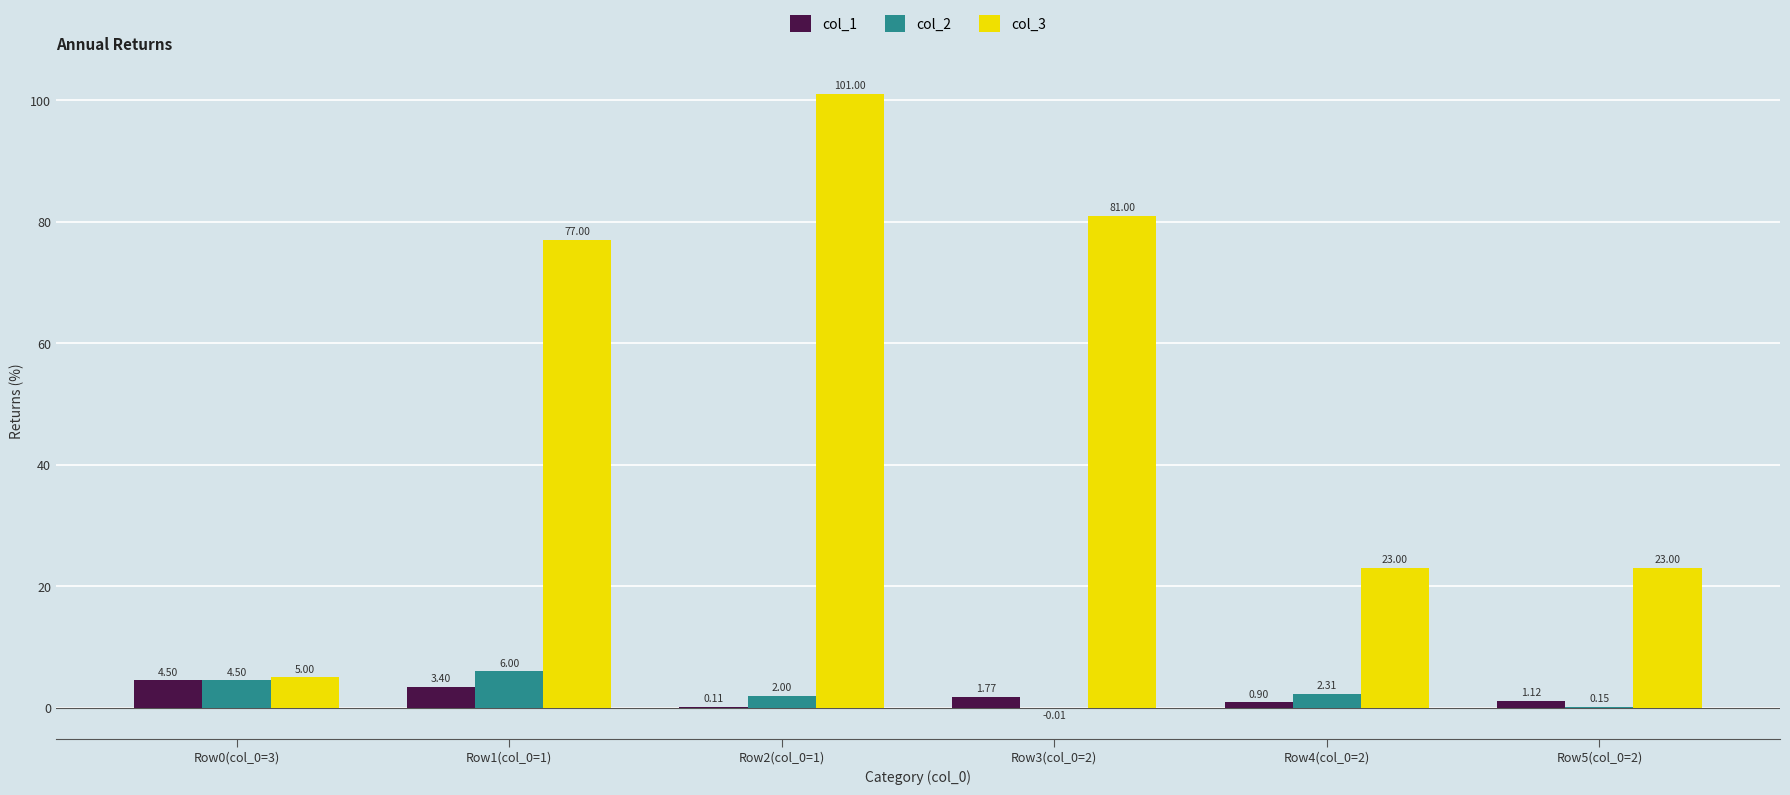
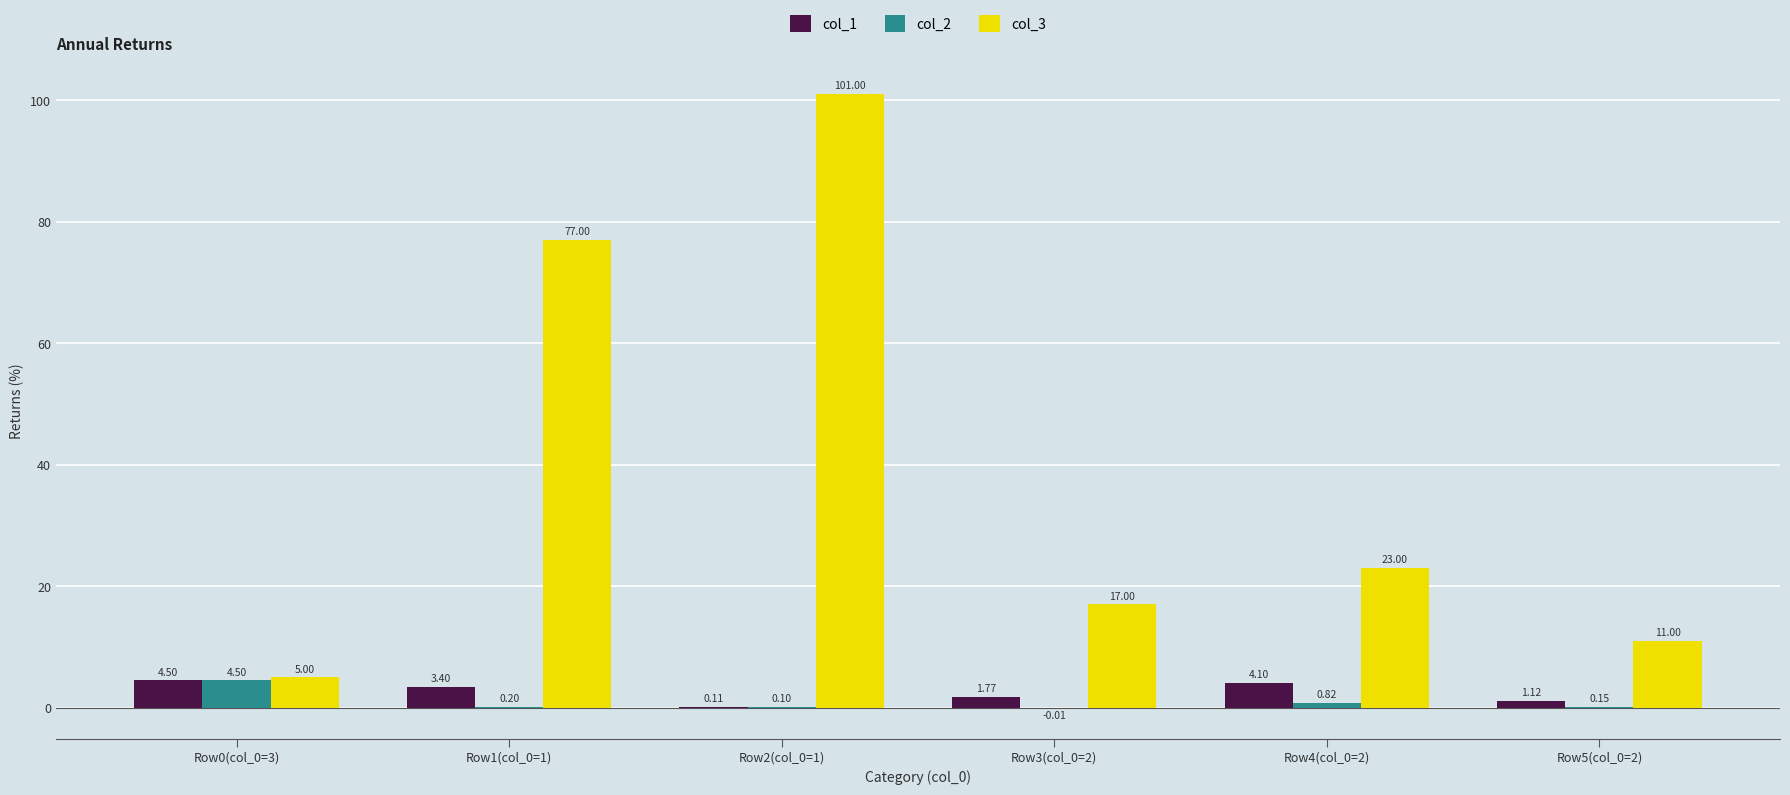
col_2, Row1(col_0=1): 6.00 -> 0.20
col_2, Row2(col_0=1): 2.00 -> 0.10
col_3, Row3(col_0=2): 81.00 -> 17.00
col_1, Row4(col_0=2): 0.90 -> 4.10
col_2, Row4(col_0=2): 2.31 -> 0.82
col_3, Row5(col_0=2): 23.00 -> 11.00
